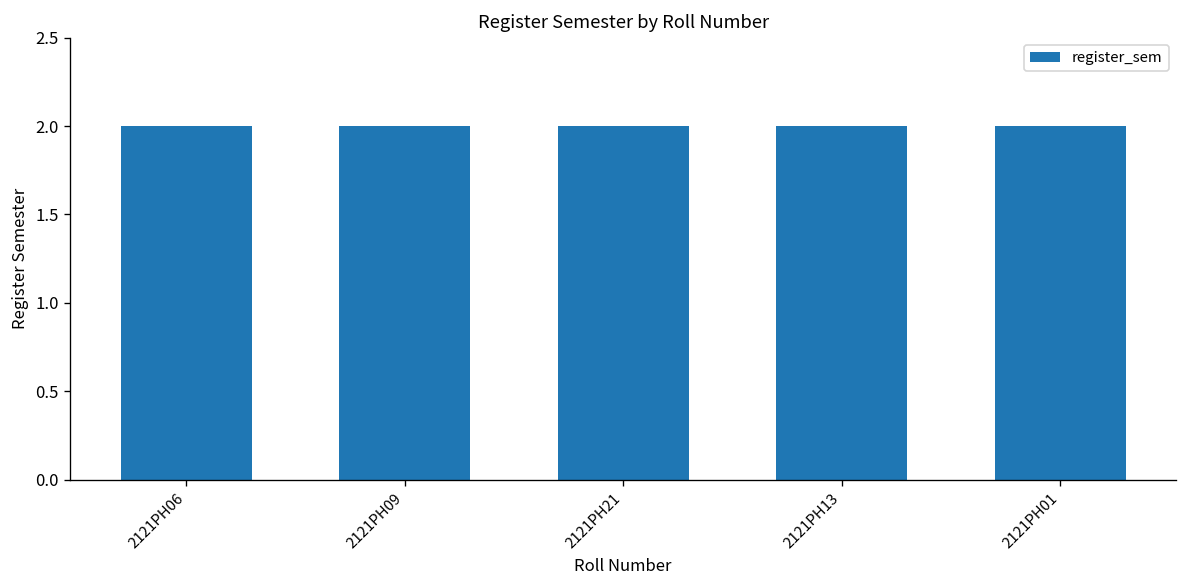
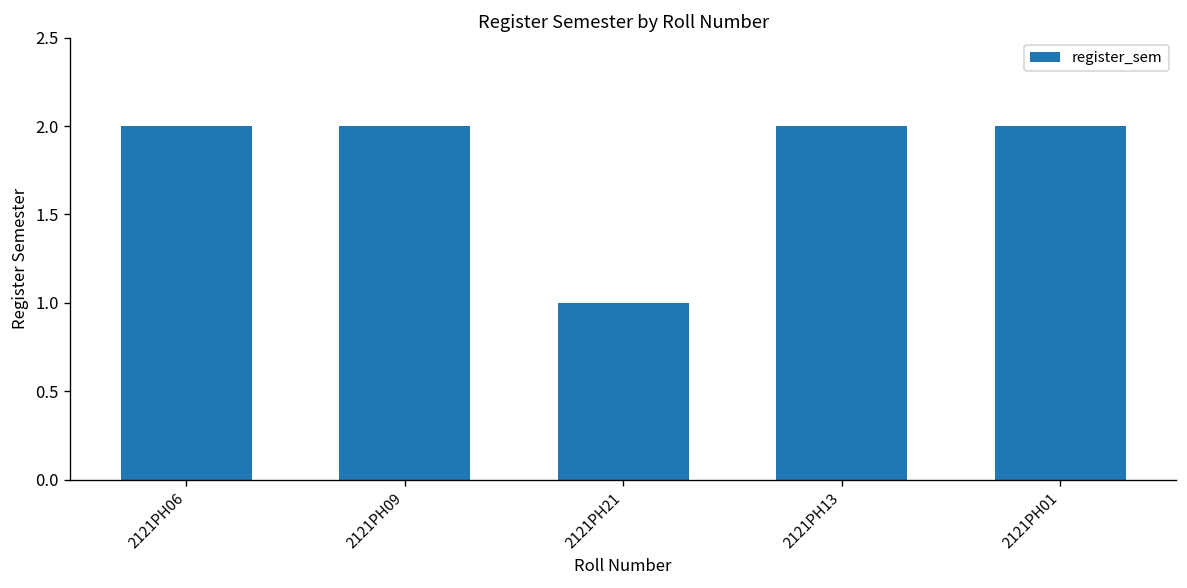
2121PH21: 2 -> 1
